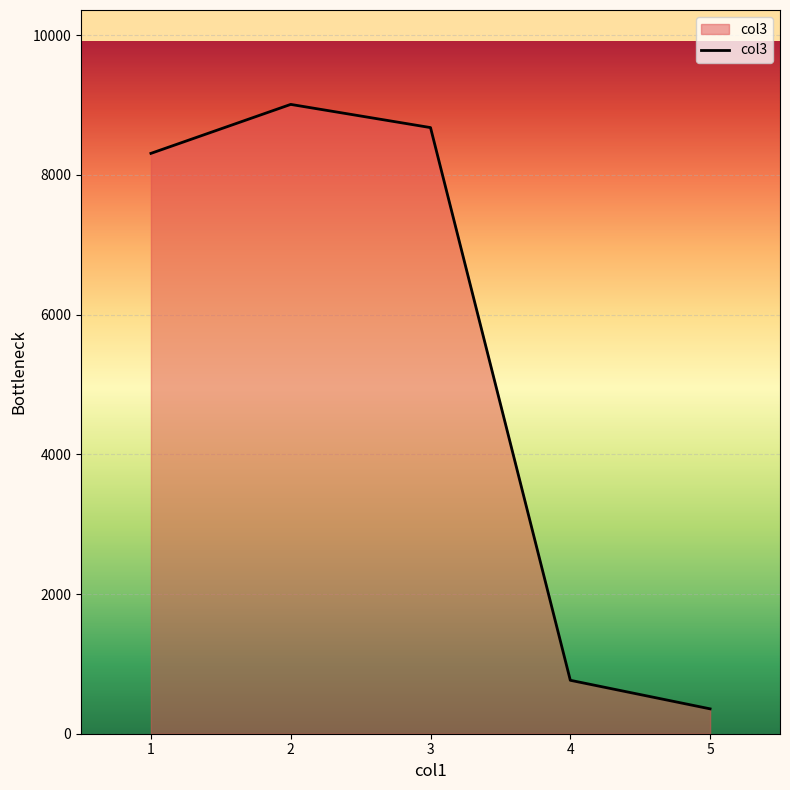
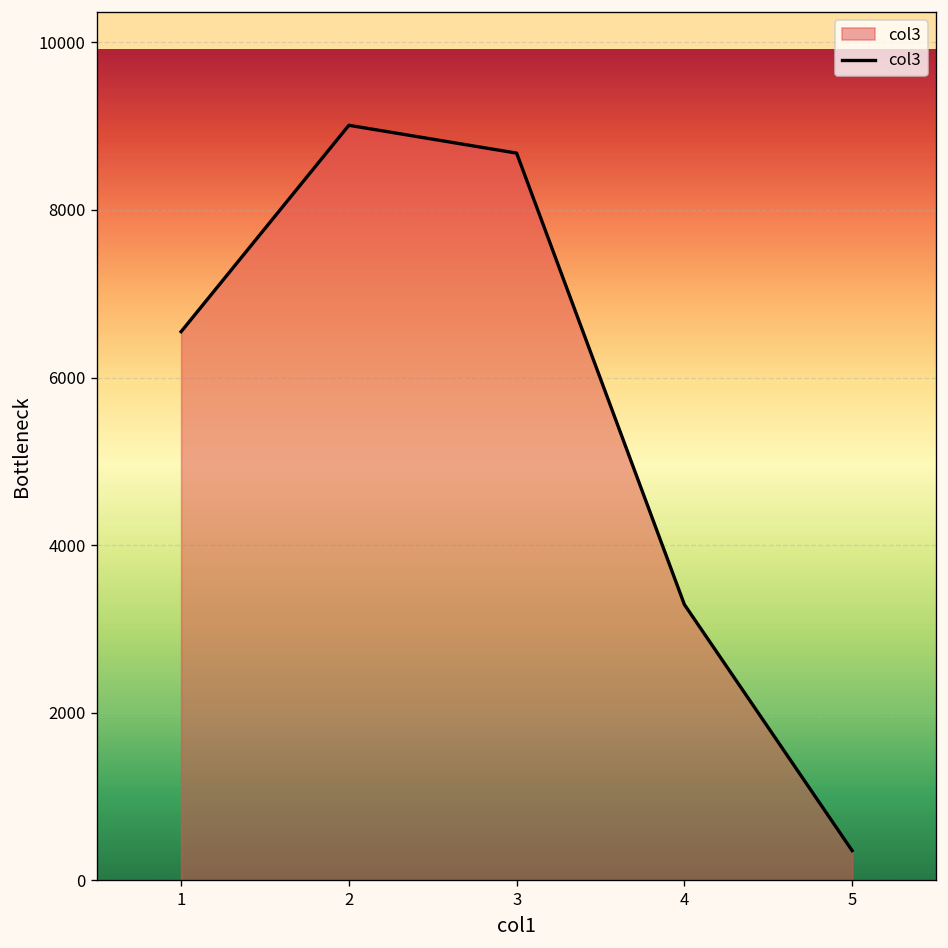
1: 8300 -> 6500
4: 800 -> 3300
